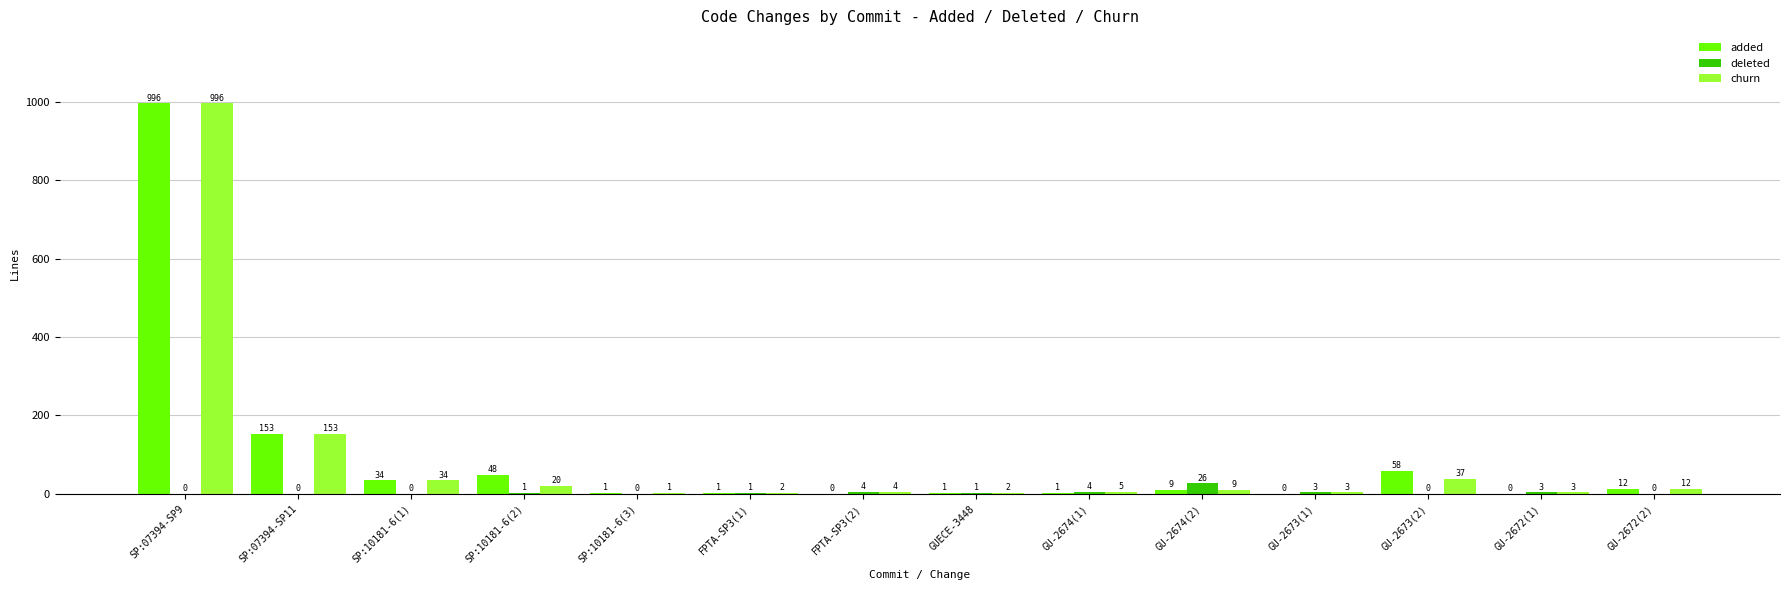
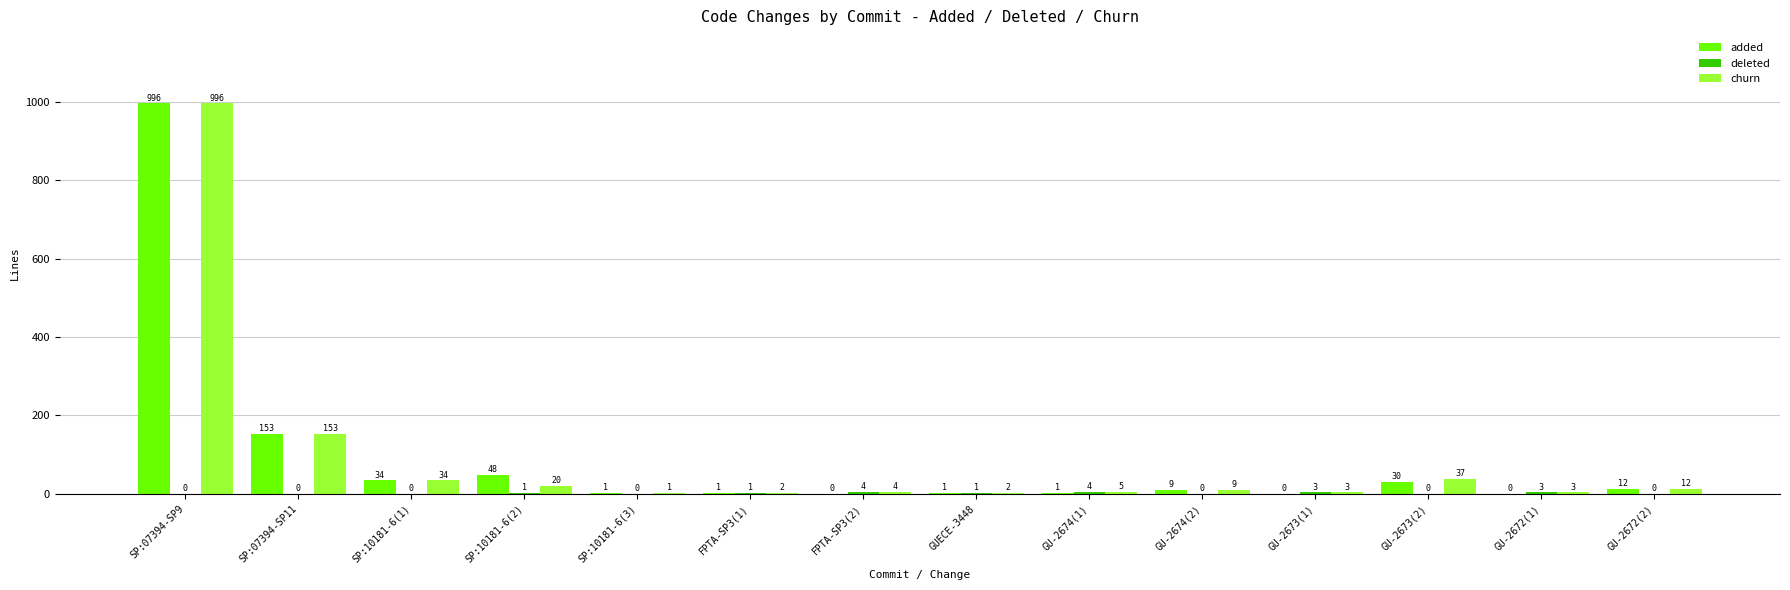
deleted, GU-2674(2): 26 -> 0
added, GU-2673(2): 58 -> 30
